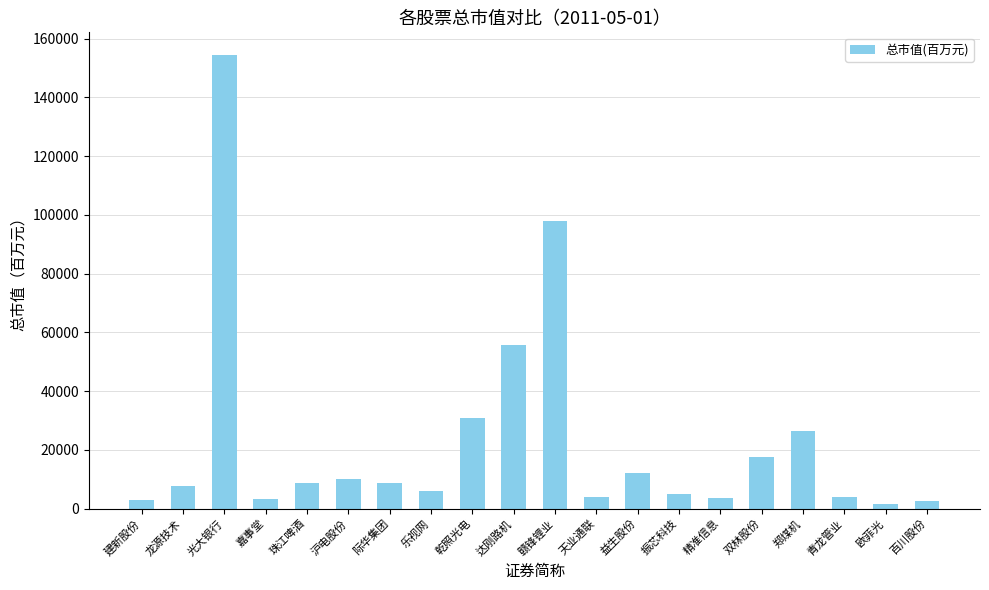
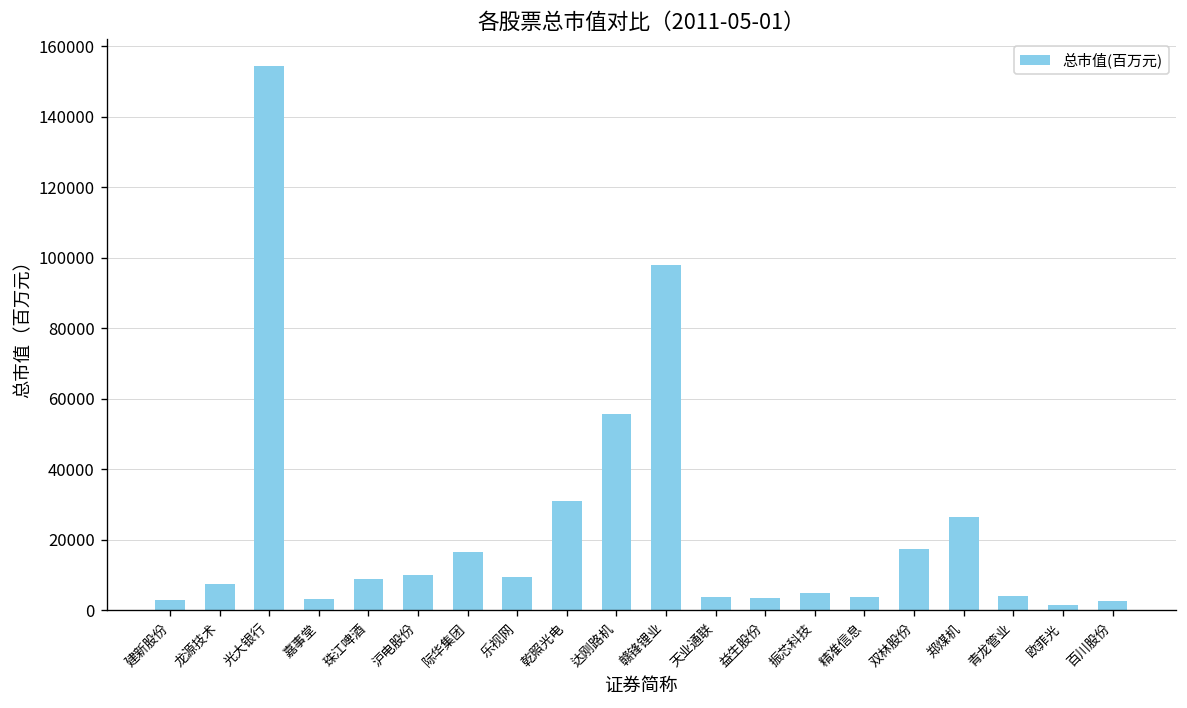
际华集团: 9000 -> 17000
乐视网: 6000 -> 10000
益生股份: 12000 -> 3000
